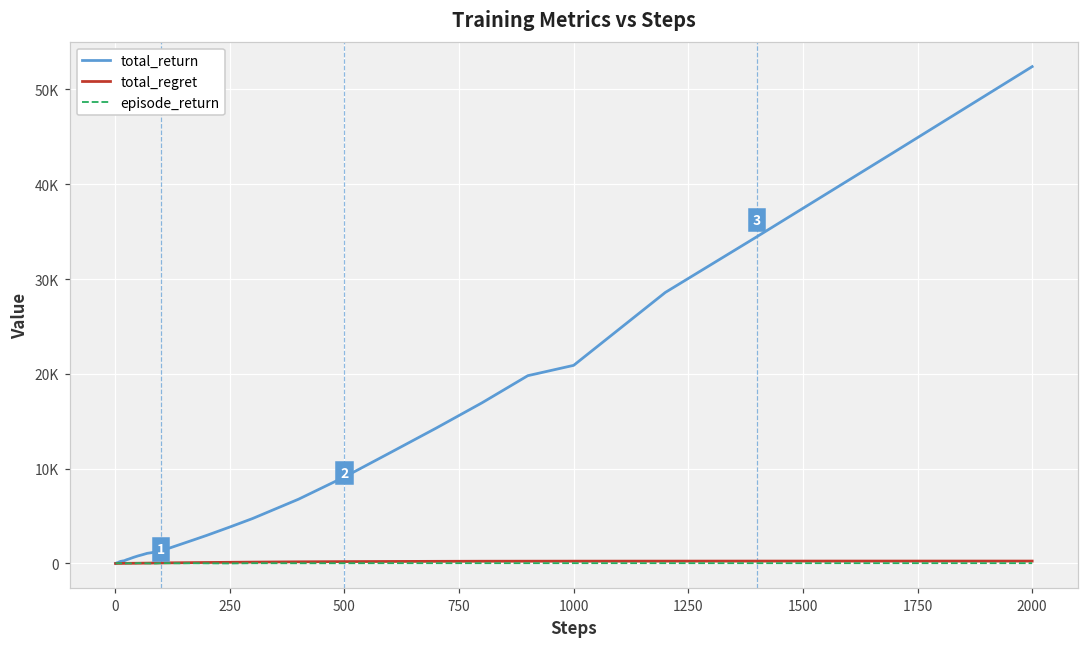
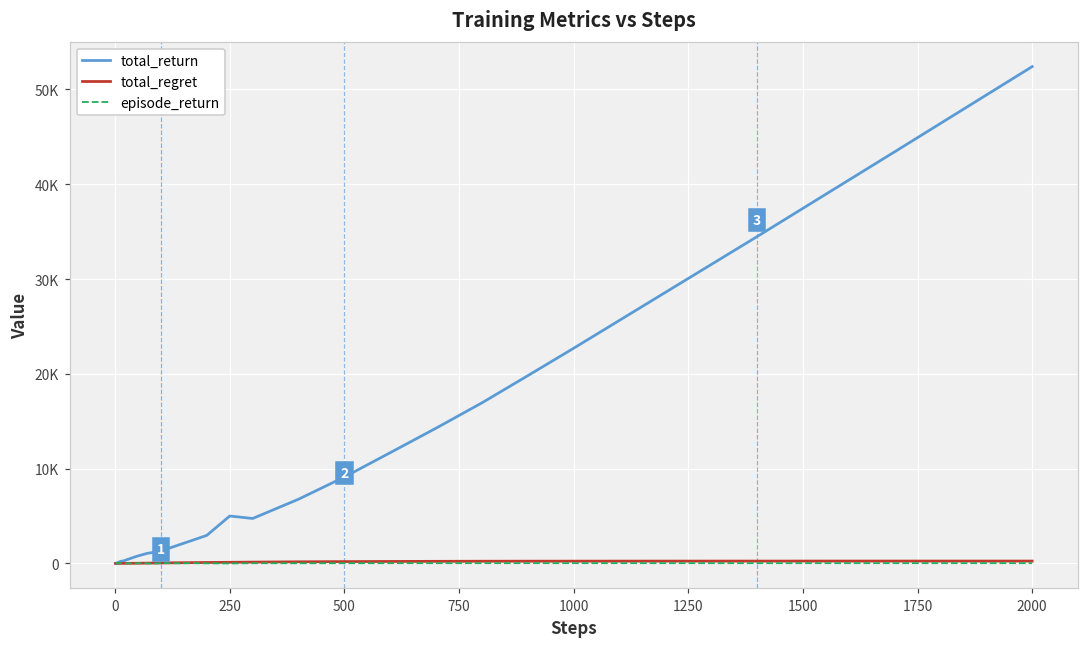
total_return, 250: 4000 -> 5000
total_return, 1000: 21000 -> 23000
